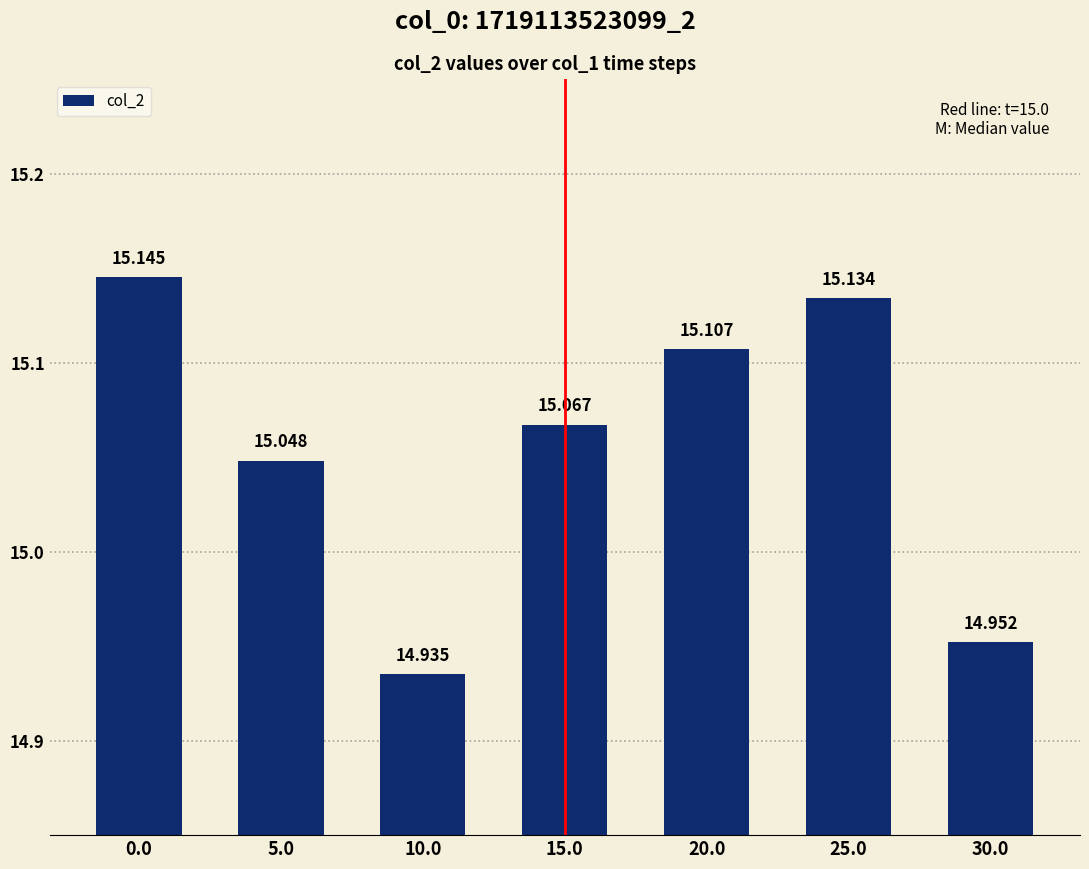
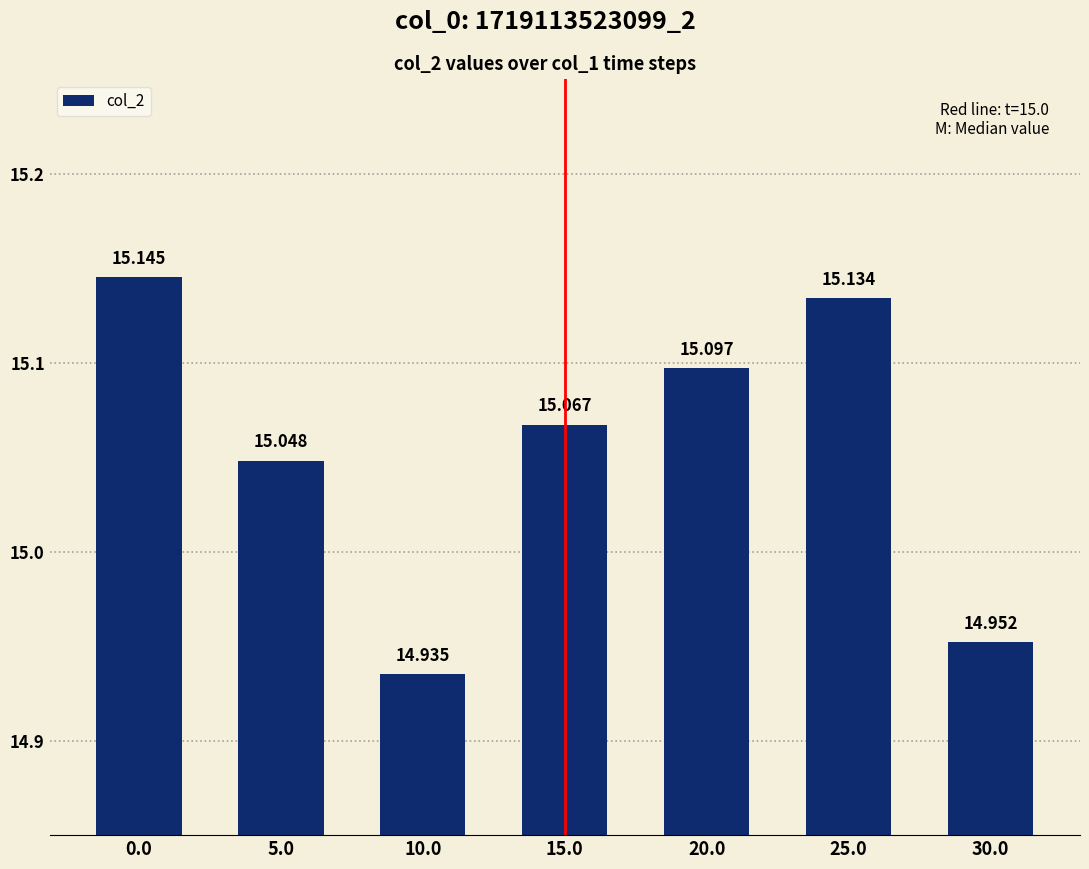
20.0: 15.107 -> 15.097
